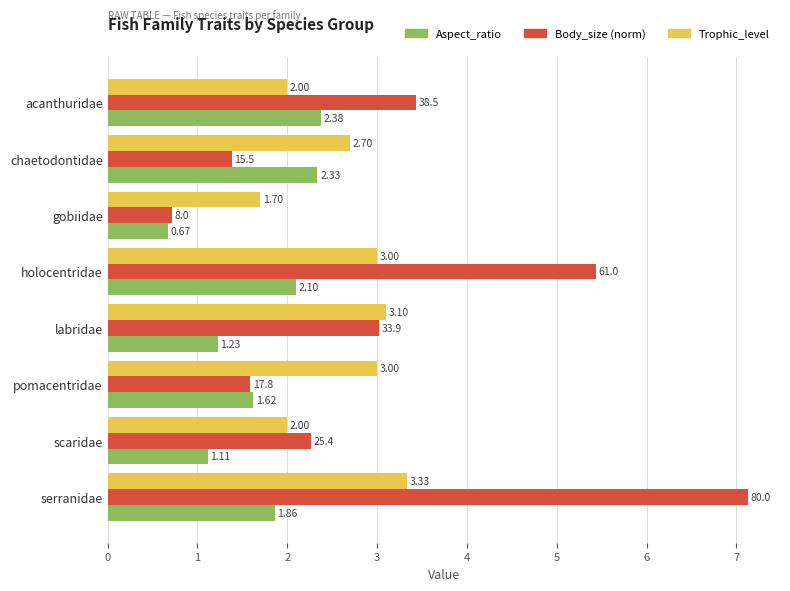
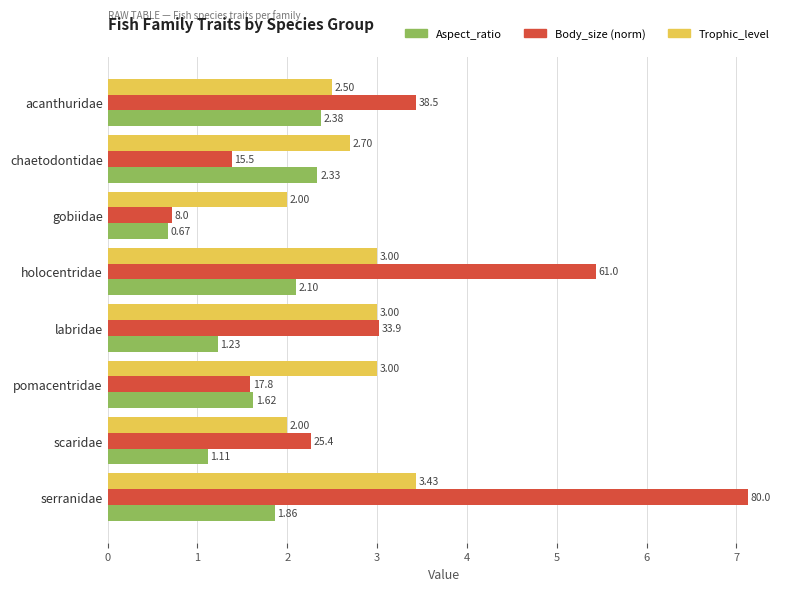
Trophic_level, acanthuridae: 2.00 -> 2.50
Trophic_level, gobiidae: 1.70 -> 2.00
Trophic_level, labridae: 3.10 -> 3.00
Trophic_level, serranidae: 3.33 -> 3.43
